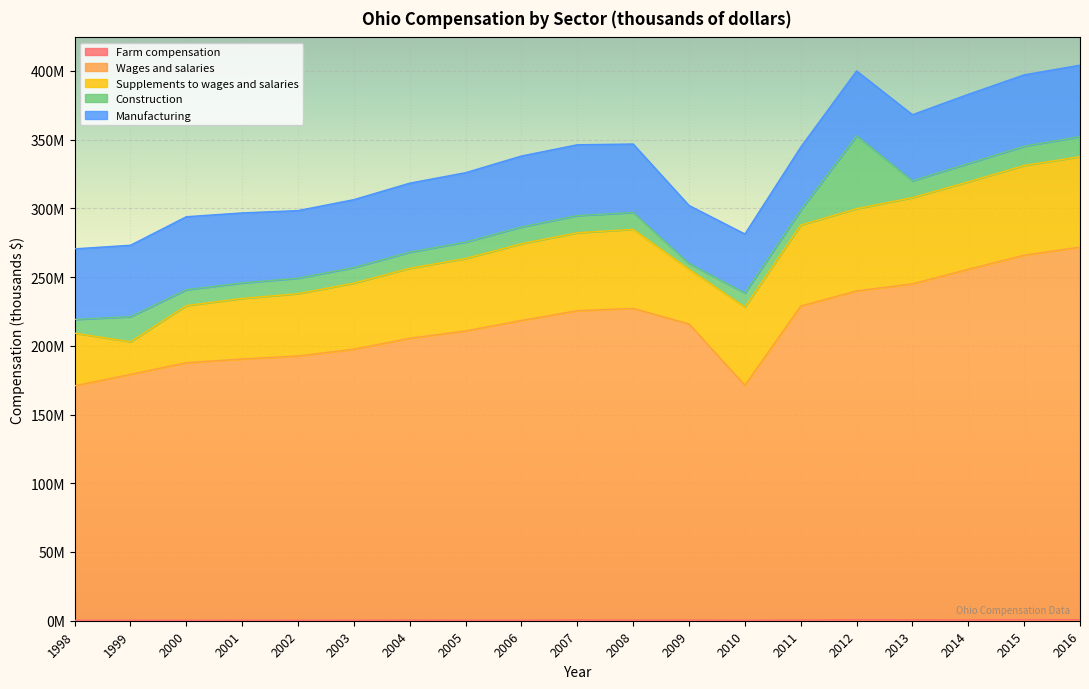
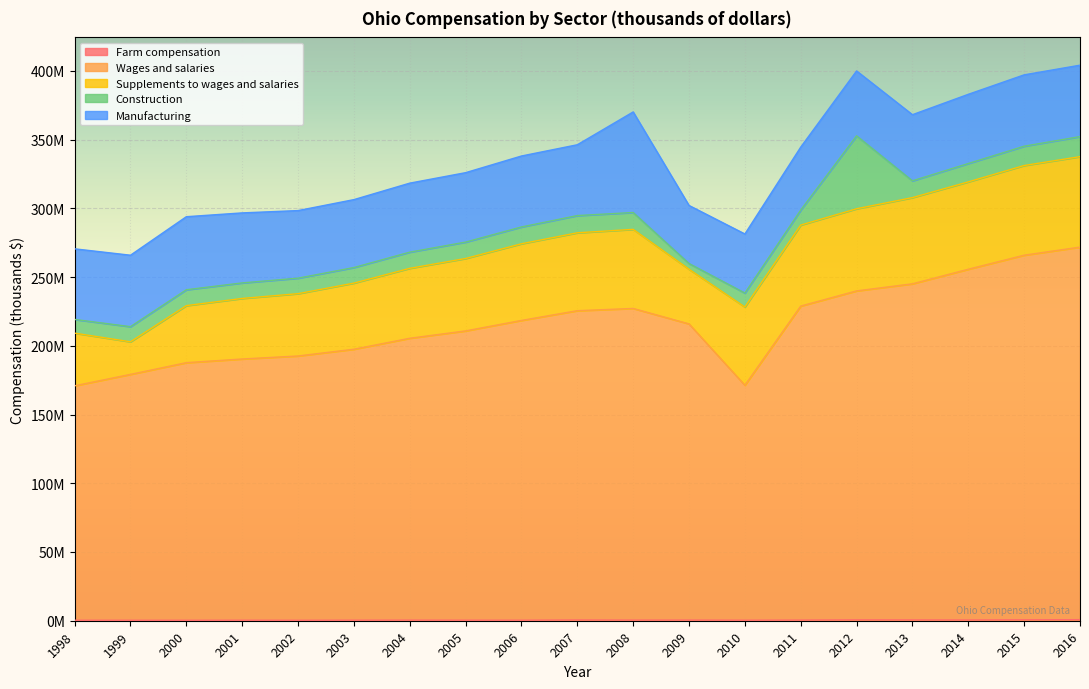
Construction, 1999: 18000000 -> 11000000
Manufacturing, 2008: 50000000 -> 73000000
